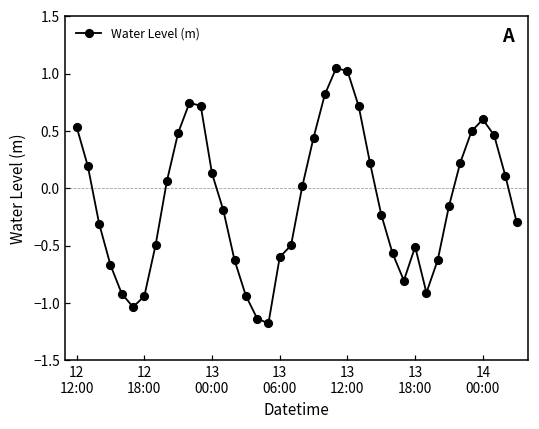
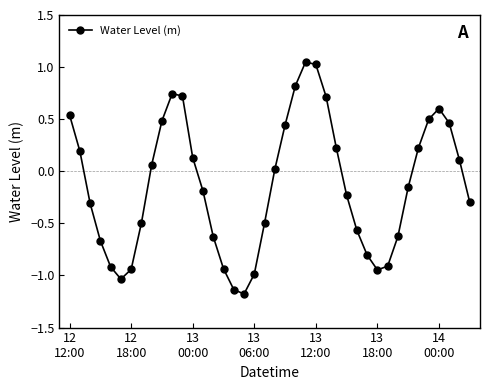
13 06:00: -0.60 -> -0.99
13 18:00: -0.51 -> -0.95
